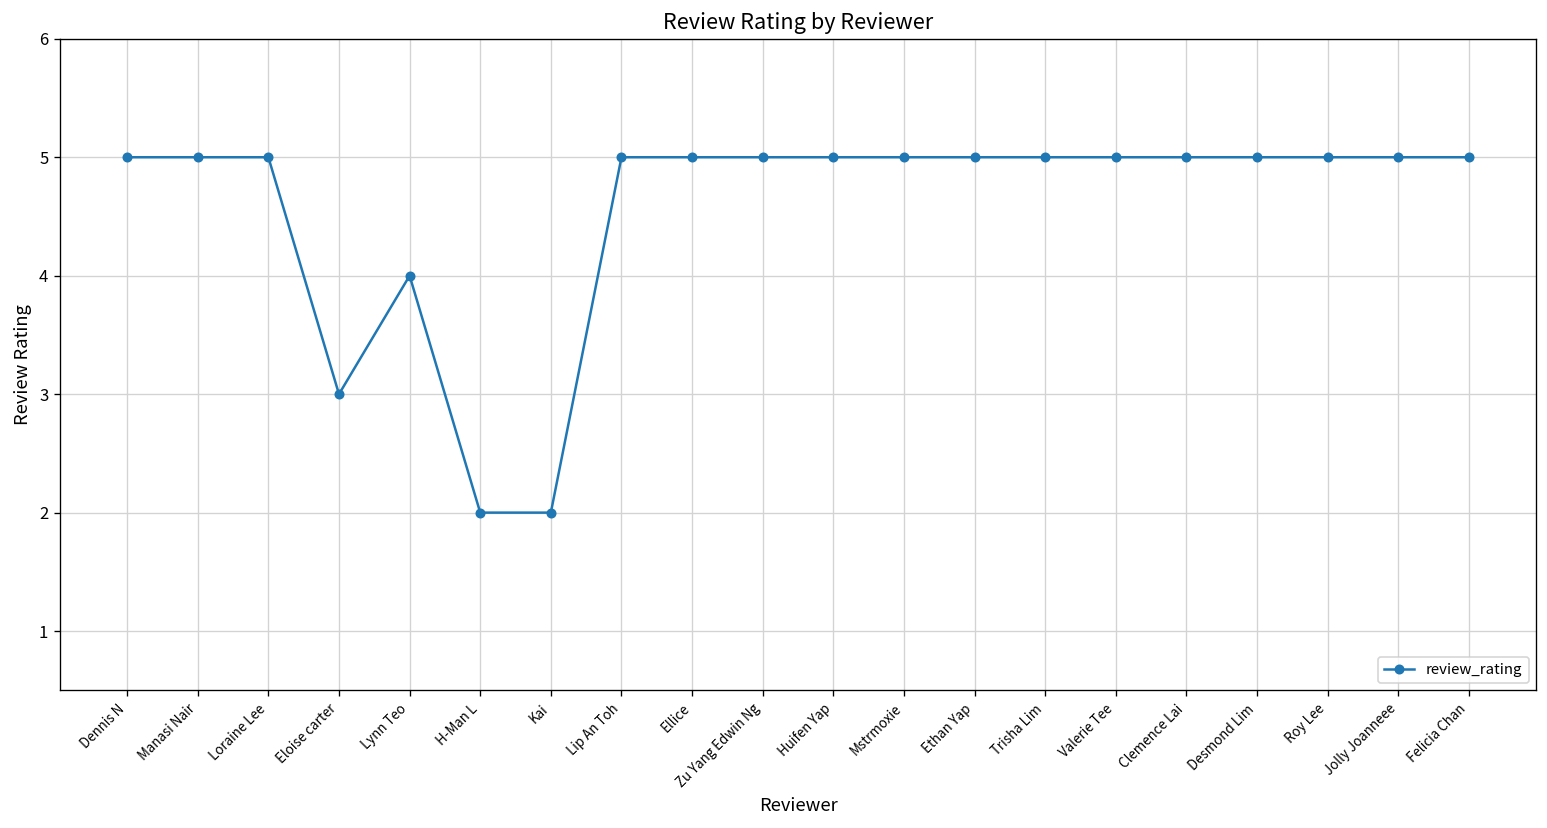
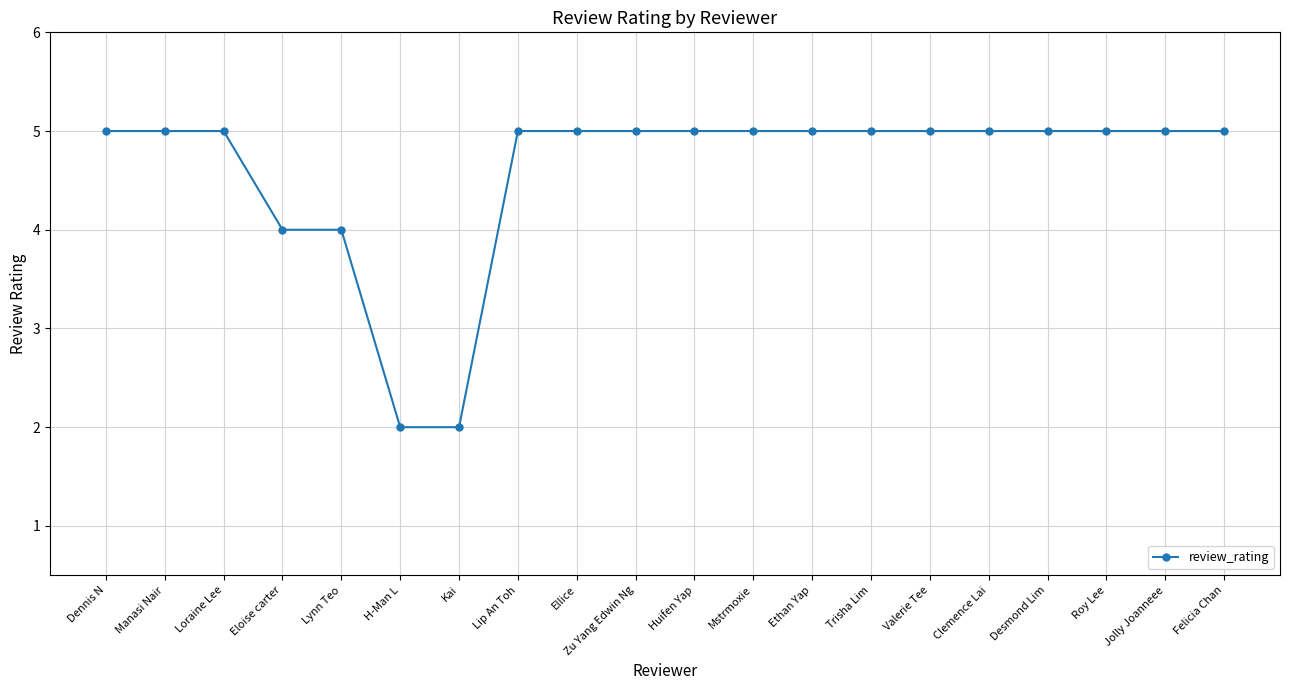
Eloise carter: 3 -> 4
